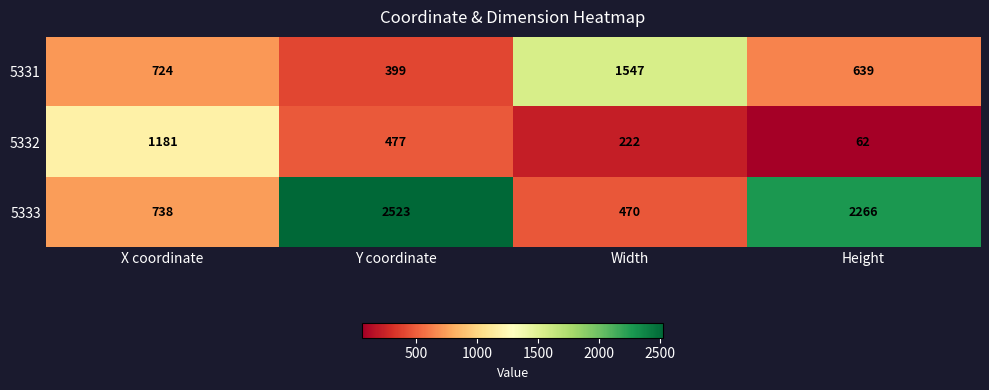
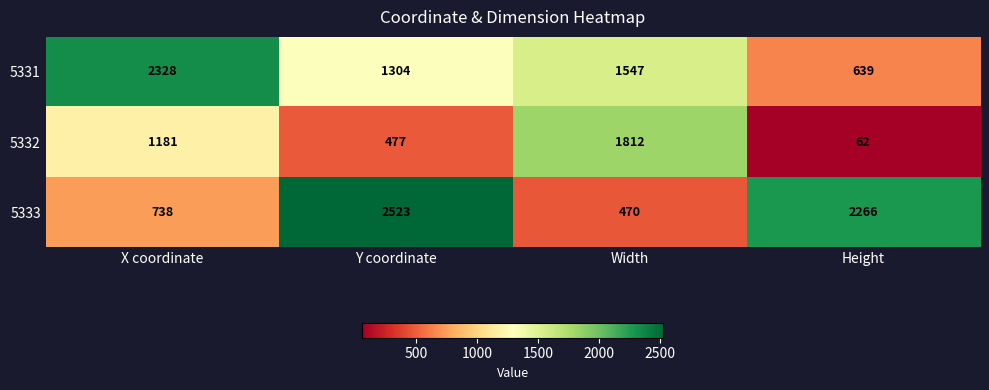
5331, X coordinate: 724 -> 2328
5331, Y coordinate: 399 -> 1304
5332, Width: 222 -> 1812
